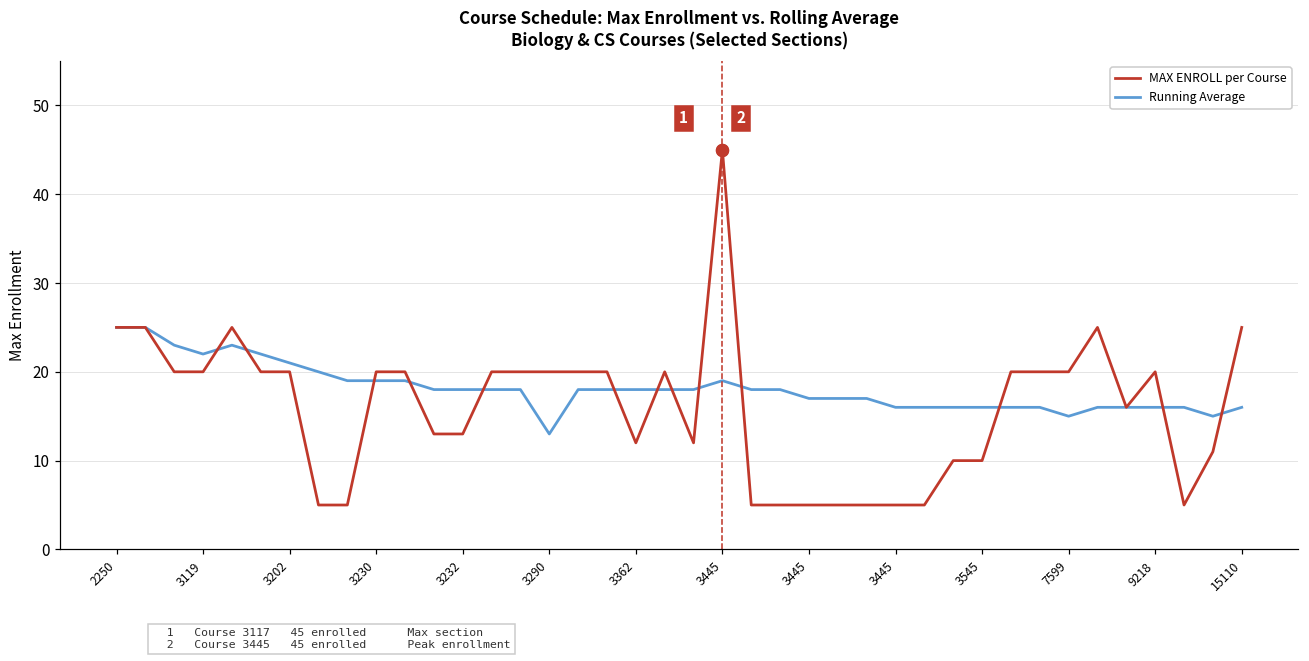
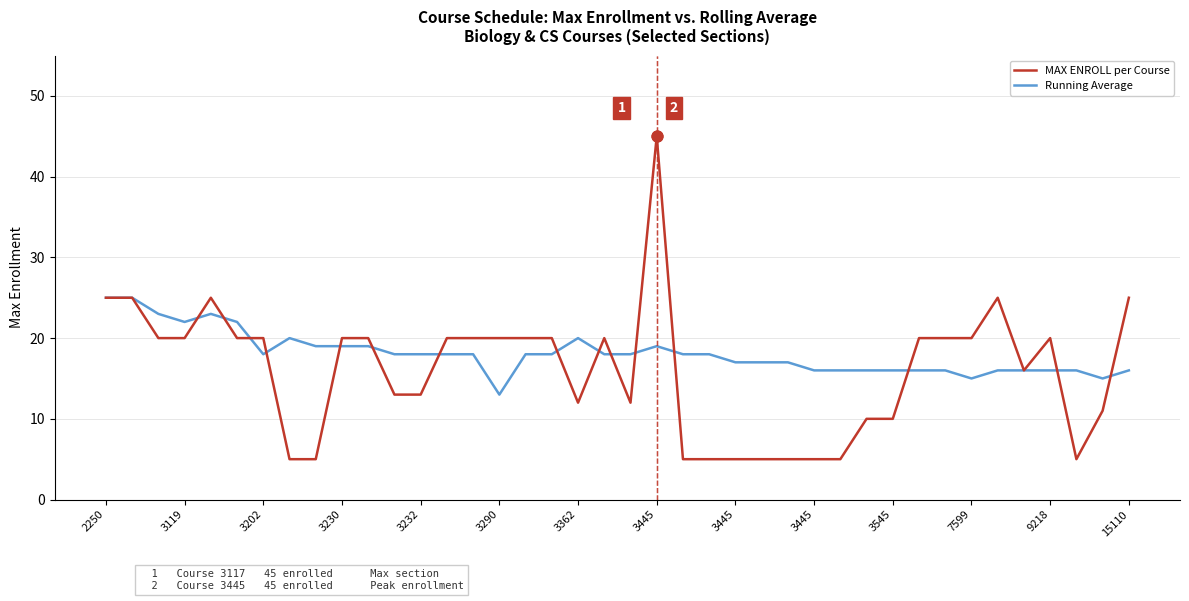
Running Average, 3202: 21 -> 18
Running Average, 3362: 18 -> 20
